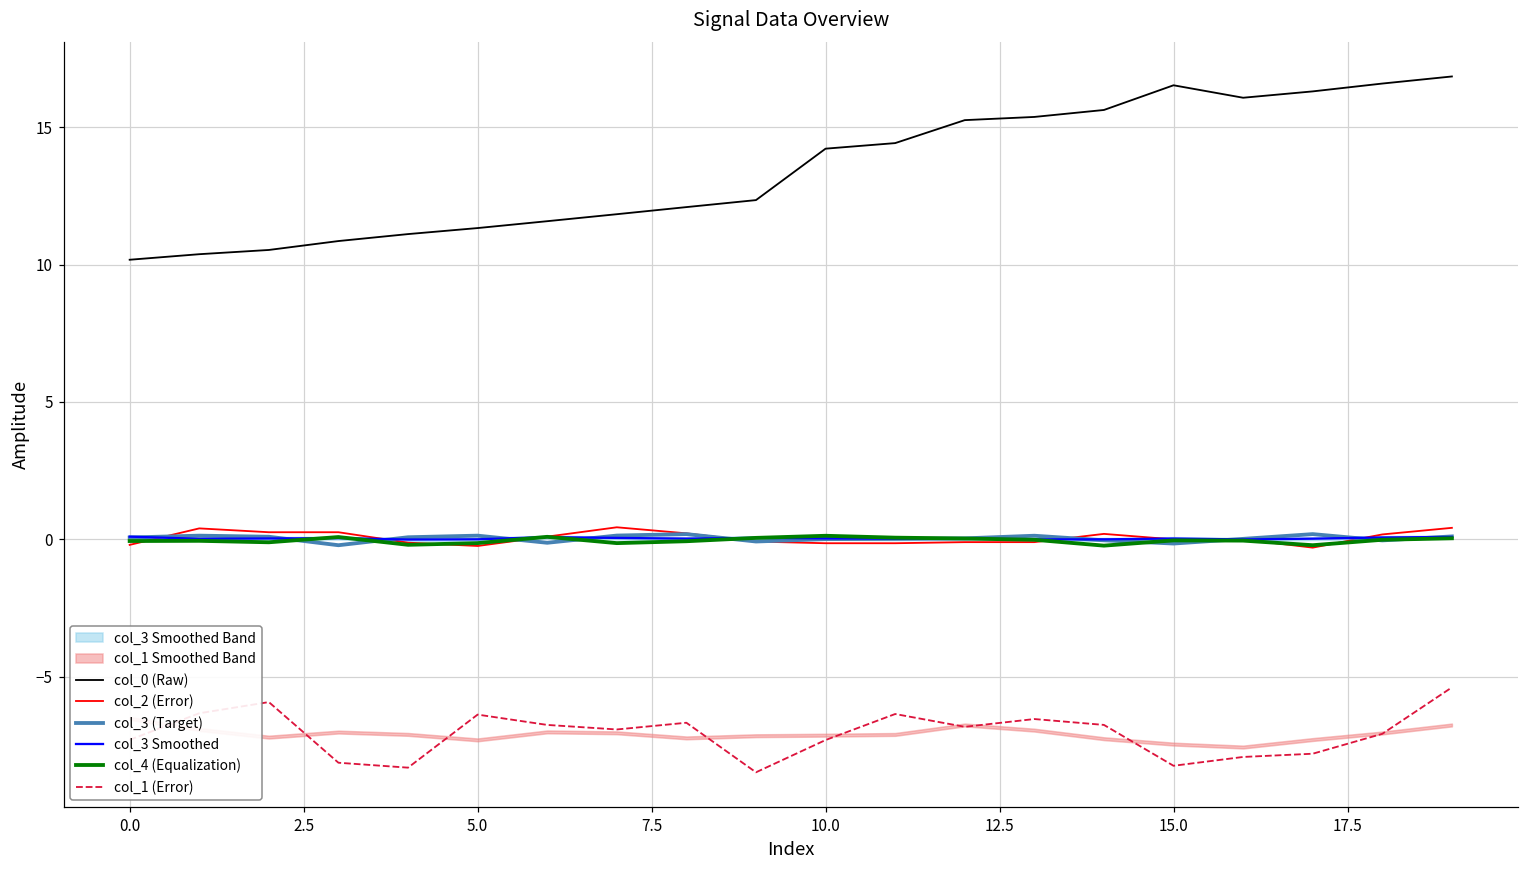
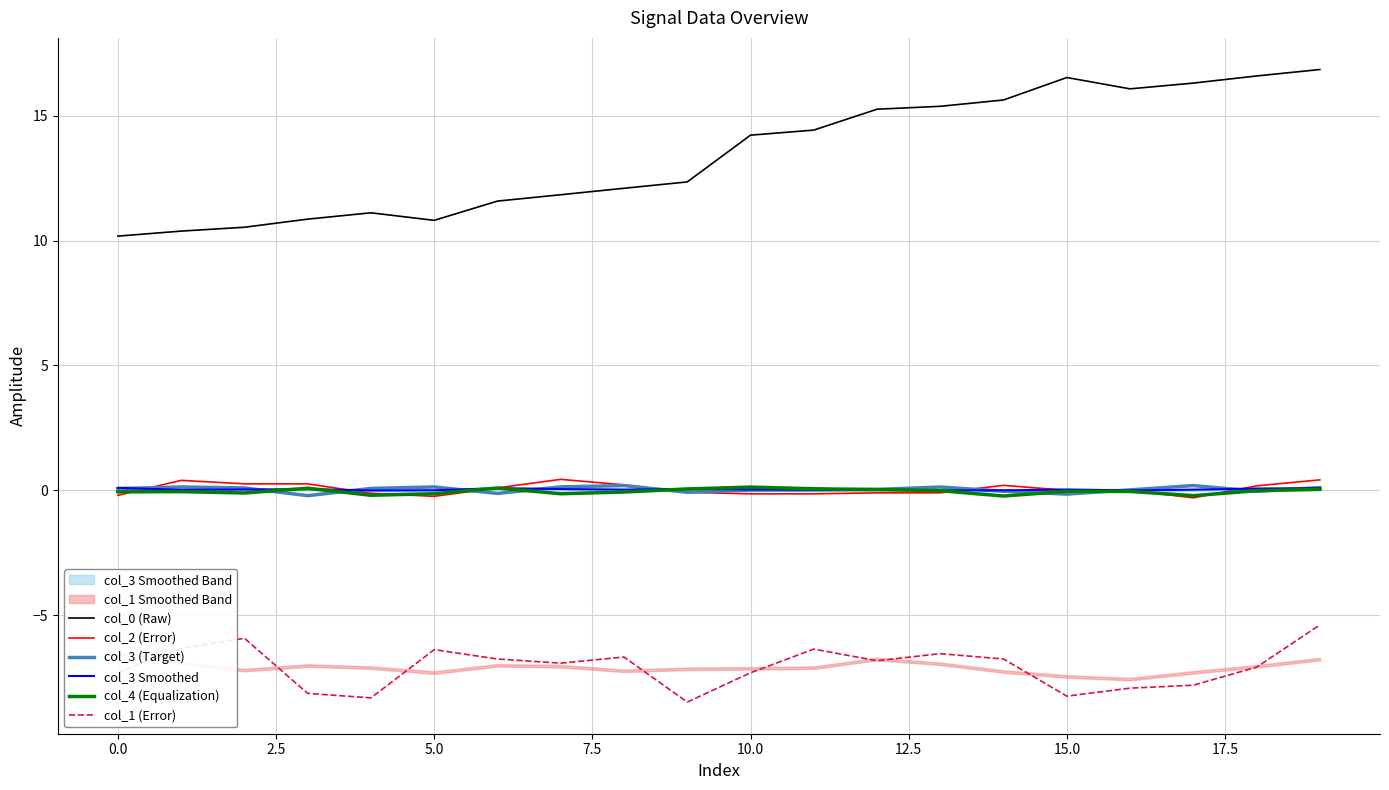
col_0 (Raw), 5.0: 11.3 -> 10.8
